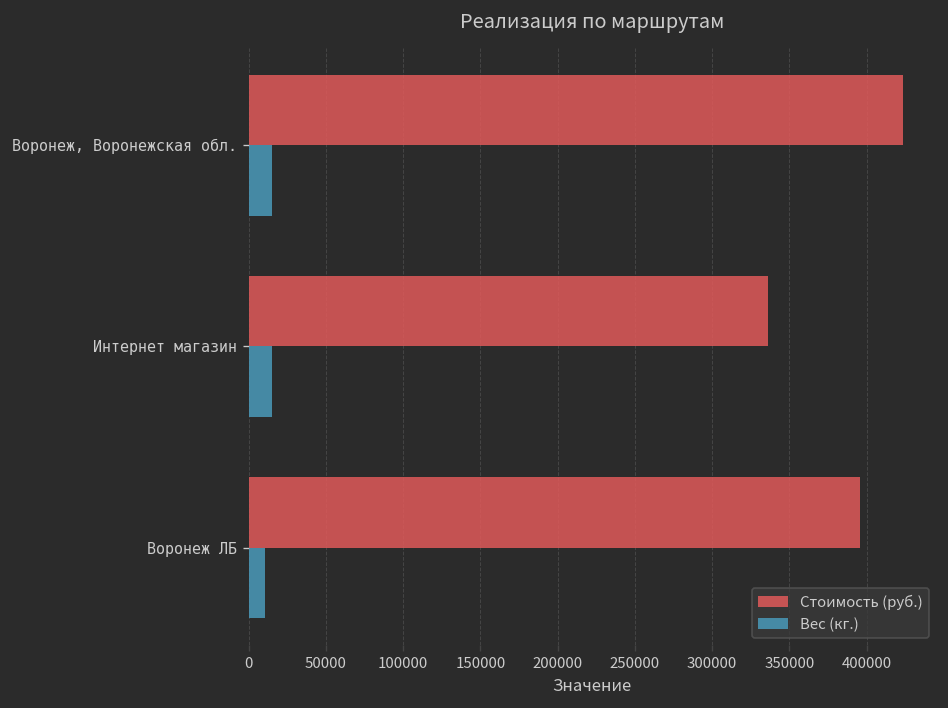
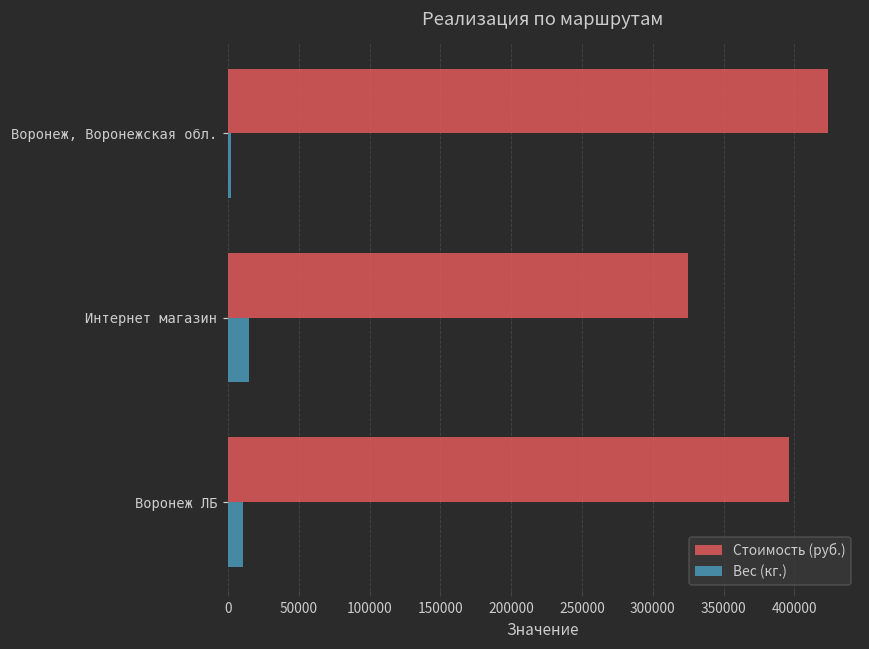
Вес (кг.), Воронеж, Воронежская обл.: 15000 -> 2000
Стоимость (руб.), Интернет магазин: 336000 -> 325000
